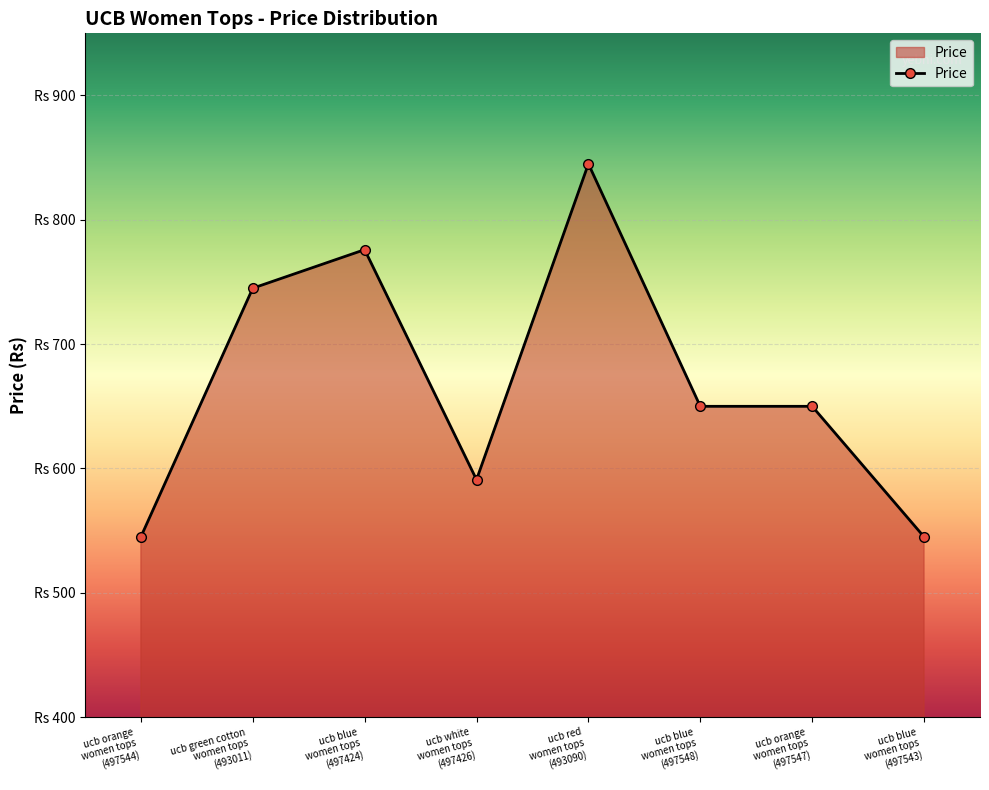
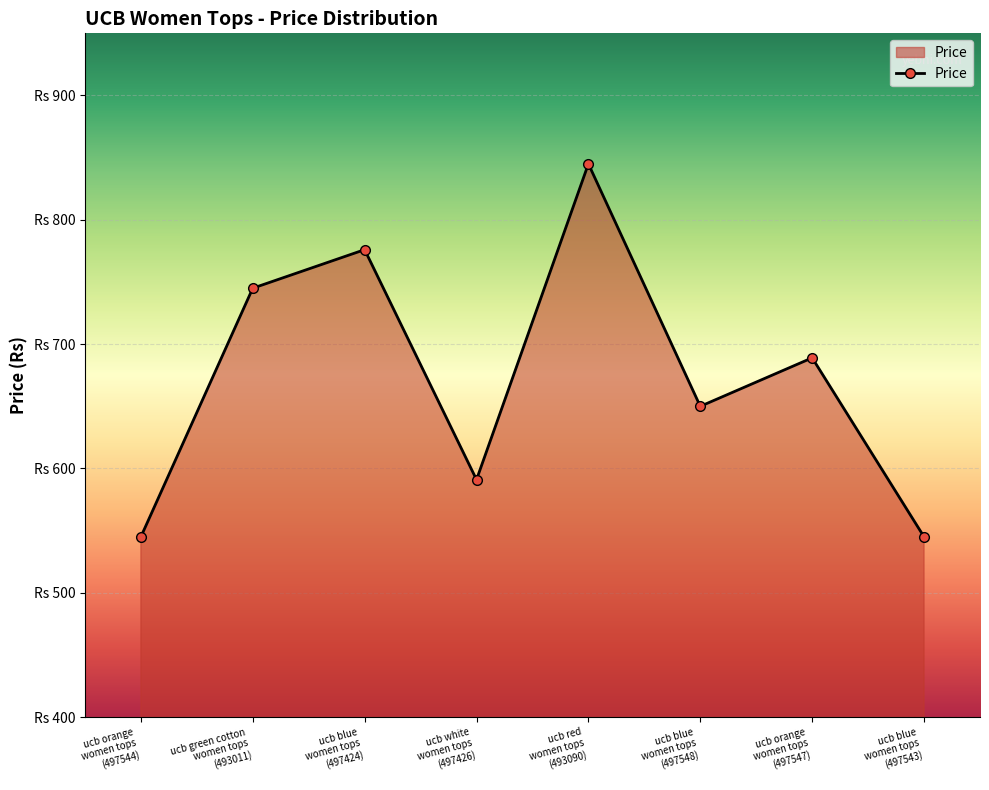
ucb orange women tops (497547): Rs 650 -> Rs 689
